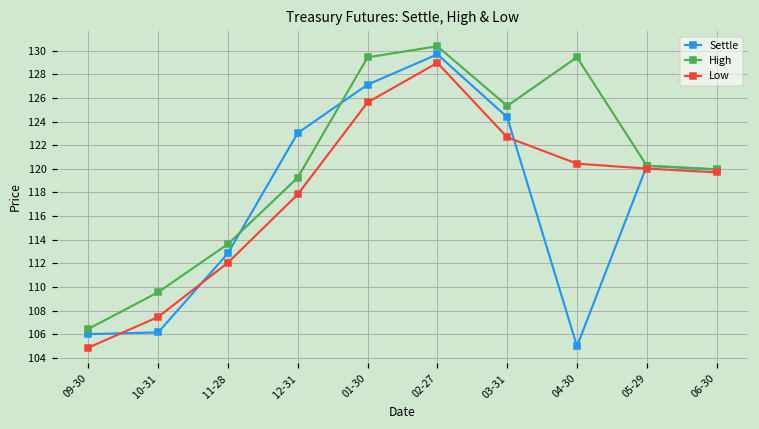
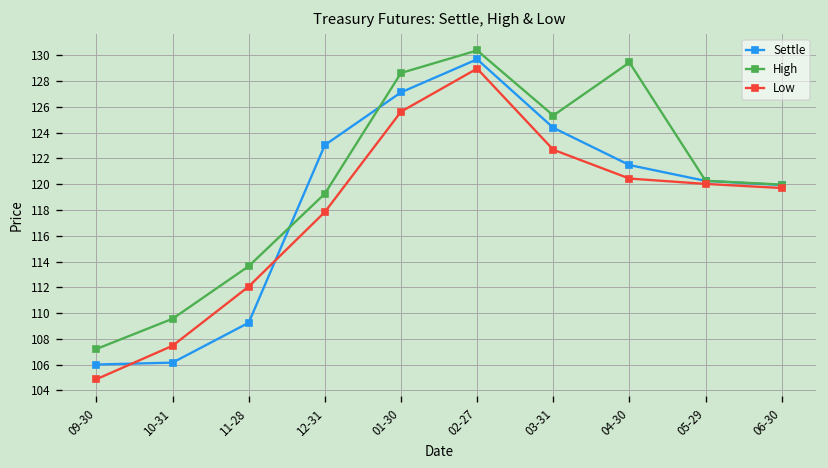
High, 09-30: 106.5 -> 107.2
Settle, 11-28: 112.9 -> 109.3
High, 01-30: 129.4 -> 128.6
Settle, 04-30: 105.0 -> 121.5
